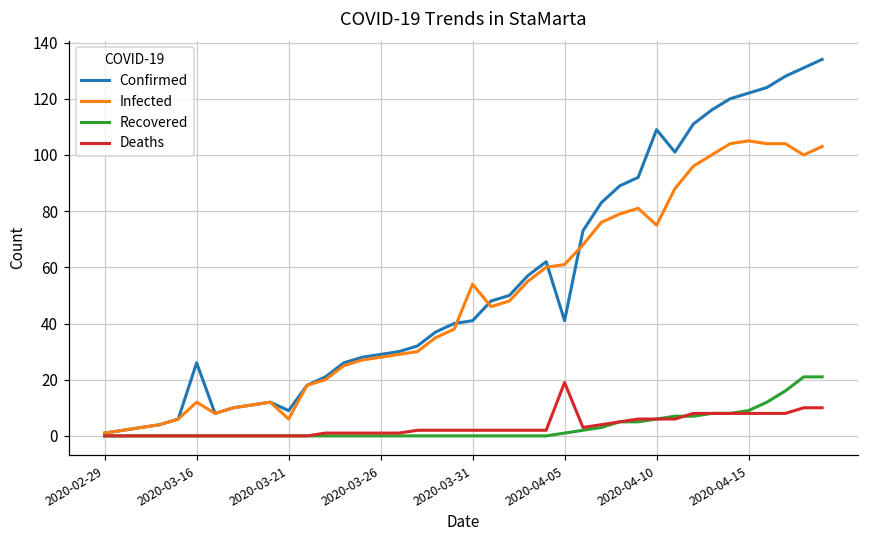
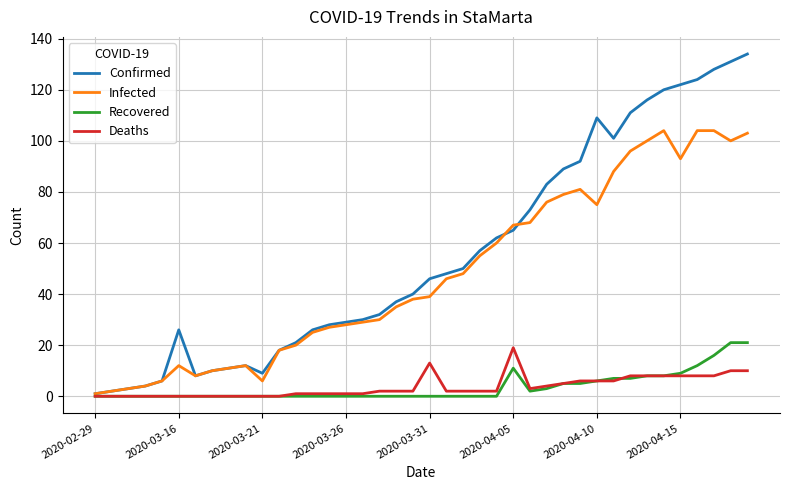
Confirmed, 2020-03-31: 41 -> 46
Infected, 2020-03-31: 54 -> 39
Deaths, 2020-03-31: 2 -> 13
Confirmed, 2020-04-05: 41 -> 65
Infected, 2020-04-05: 61 -> 67
Recovered, 2020-04-05: 1 -> 11
Infected, 2020-04-15: 105 -> 93
